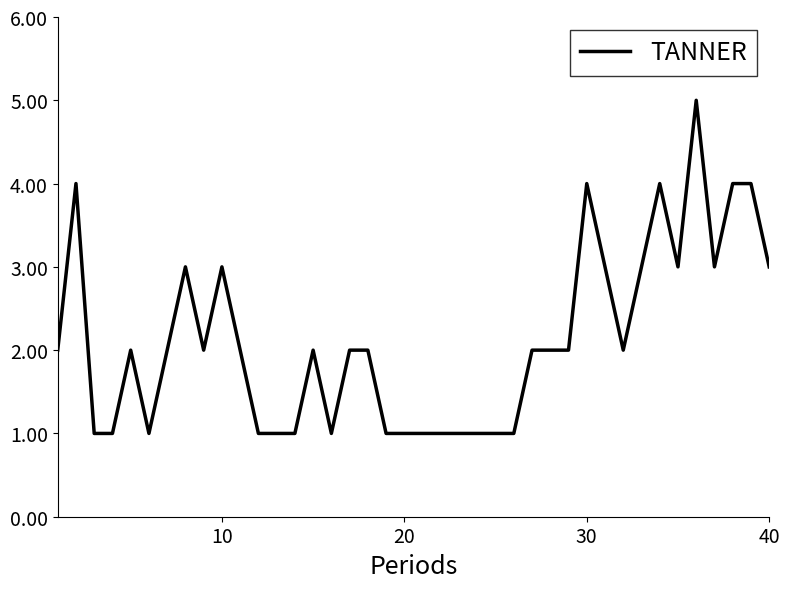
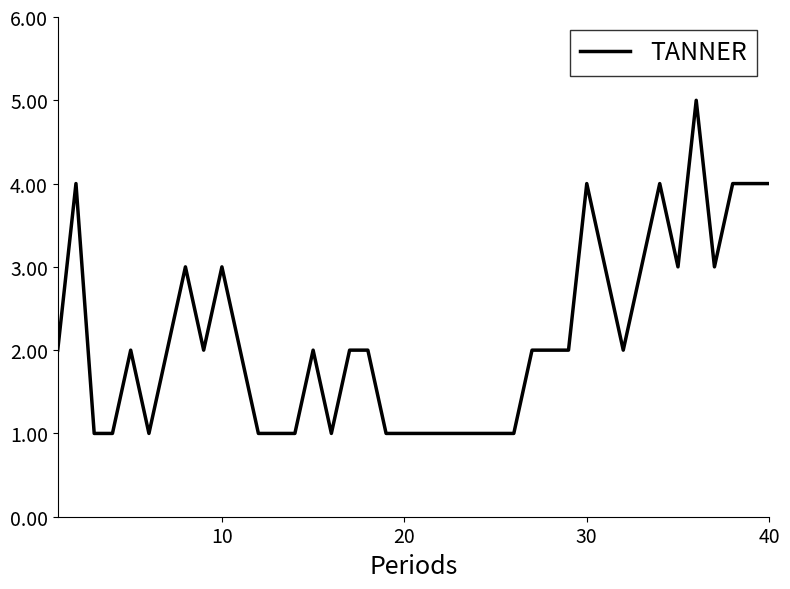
40: 3 -> 4
